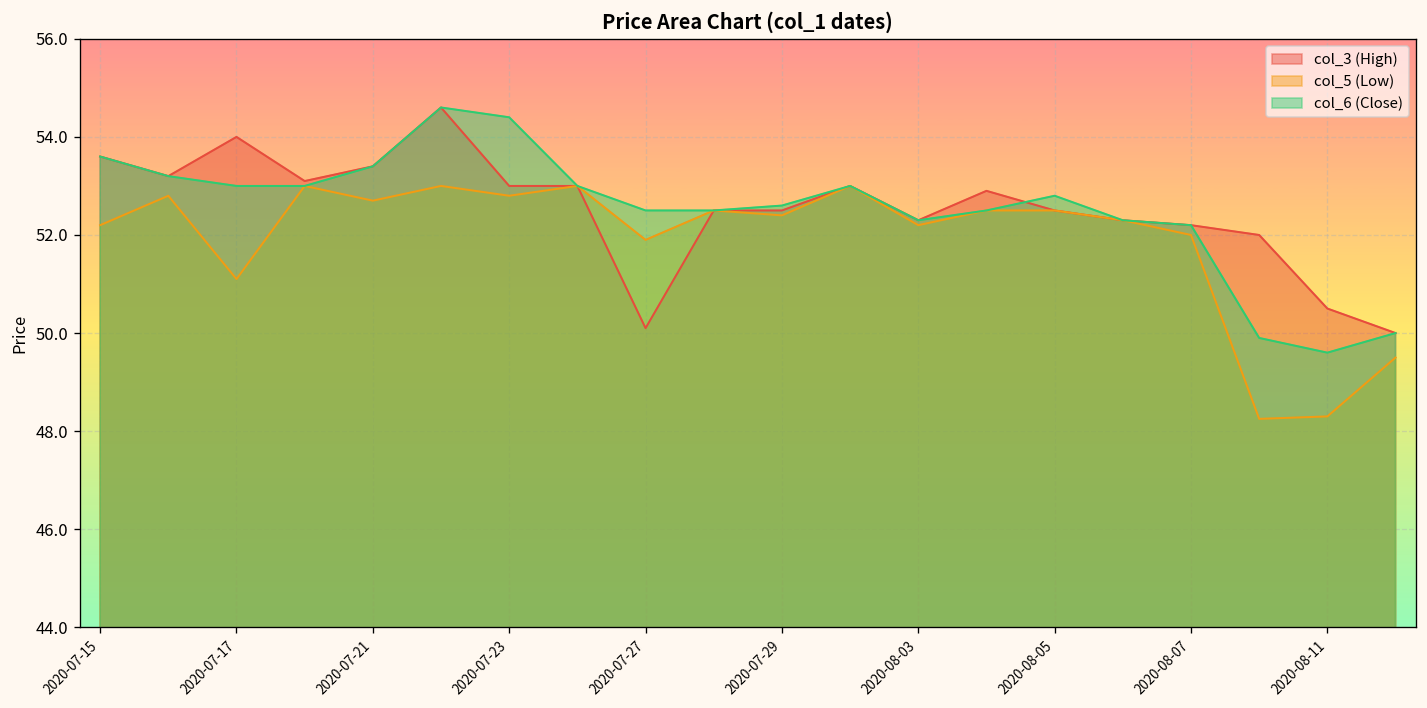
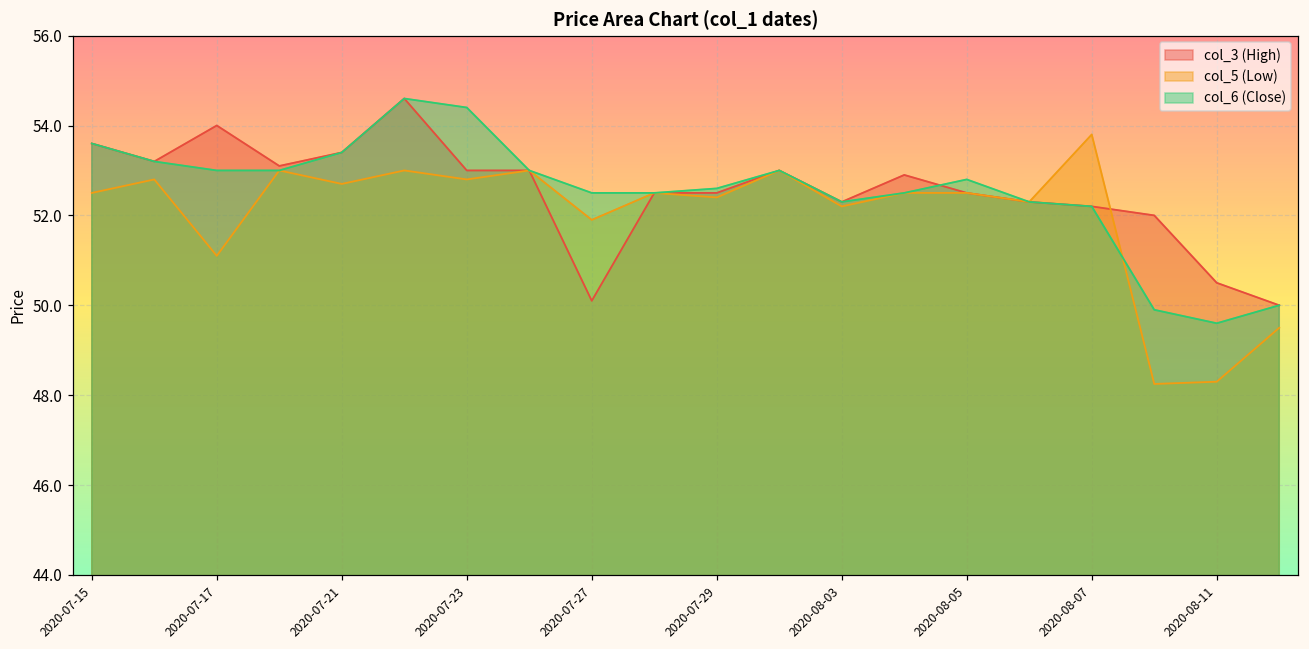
col_5 (Low), 2020-07-15: 52.2 -> 52.5
col_5 (Low), 2020-08-07: 52.0 -> 53.8
